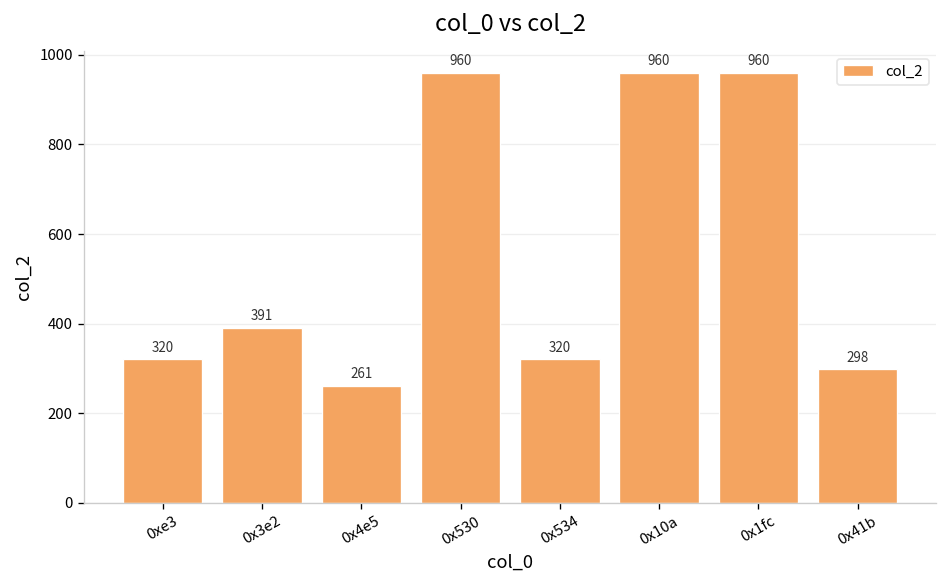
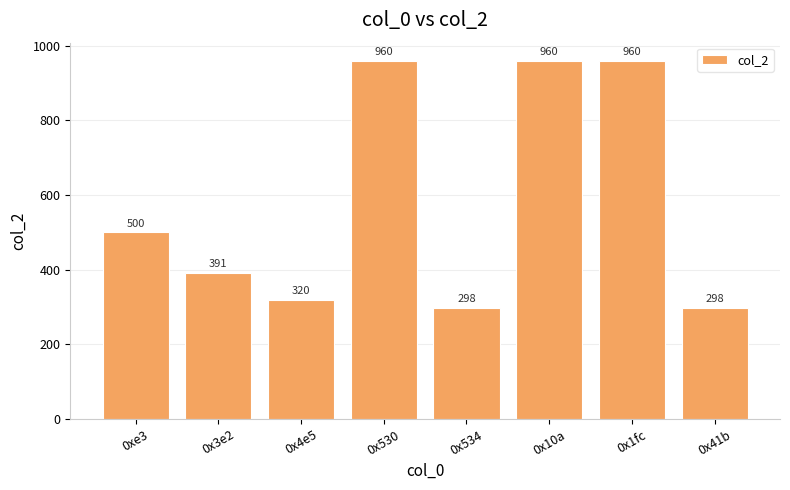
0xe3: 320 -> 500
0x4e5: 261 -> 320
0x534: 320 -> 298
